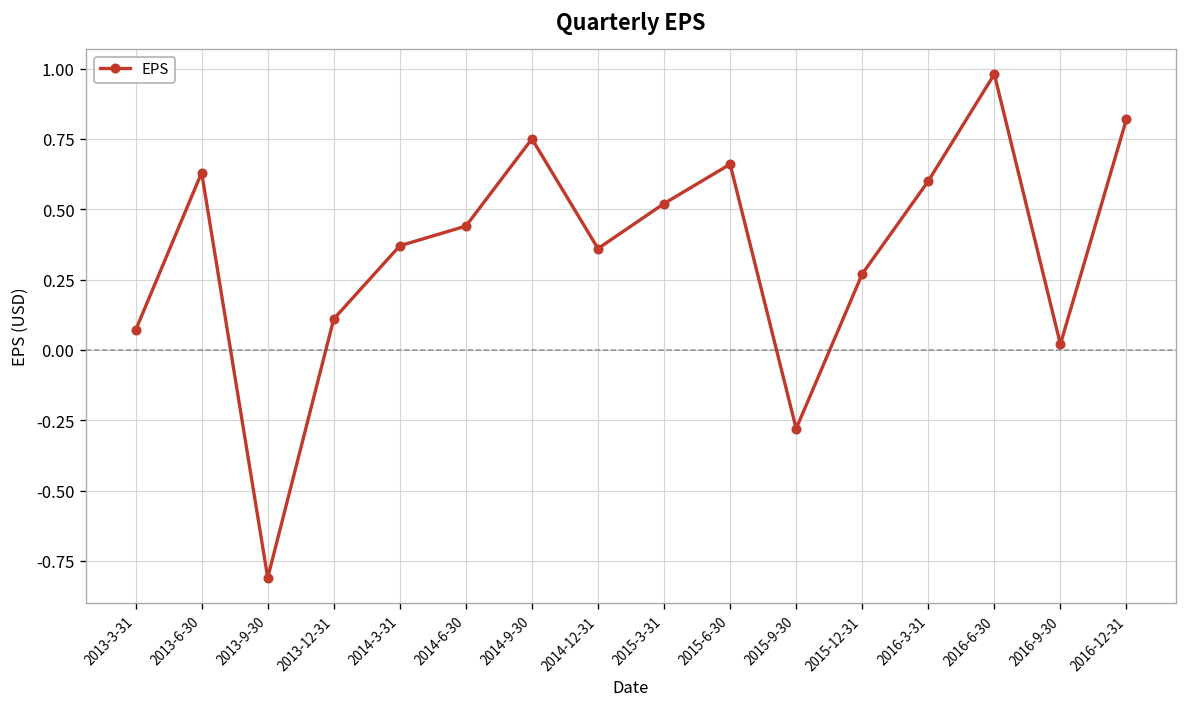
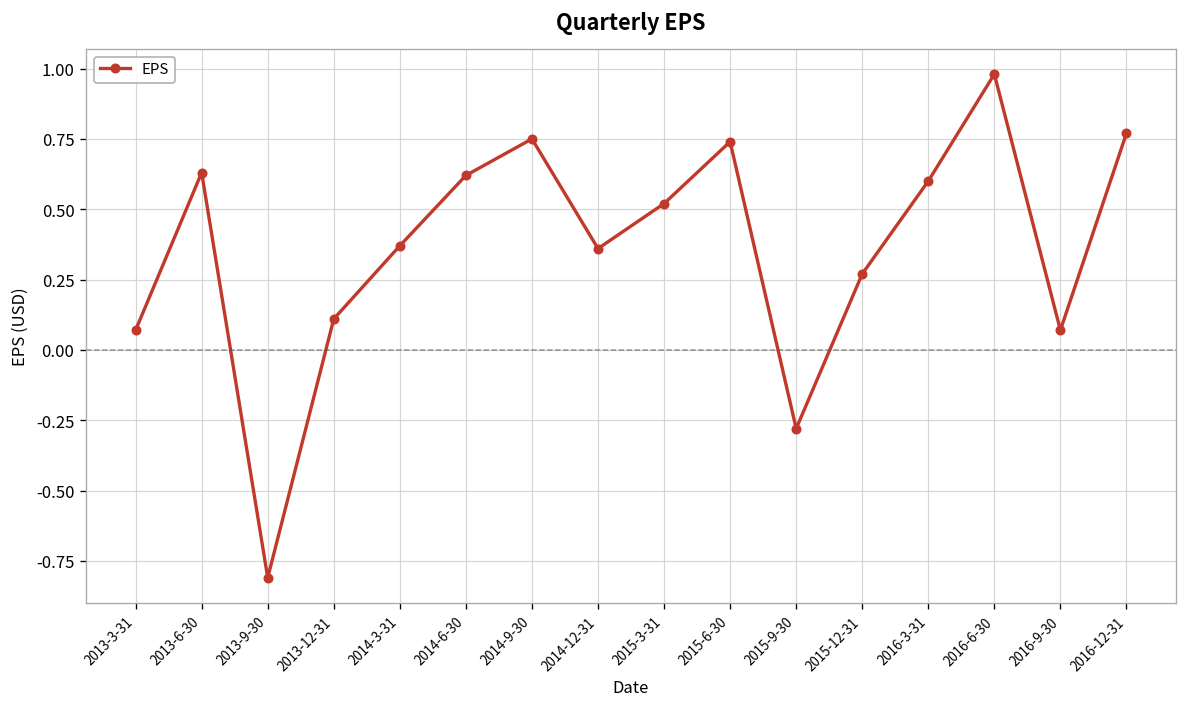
2014-6-30: 0.44 -> 0.62
2015-6-30: 0.66 -> 0.74
2016-9-30: 0.02 -> 0.07
2016-12-31: 0.82 -> 0.77
